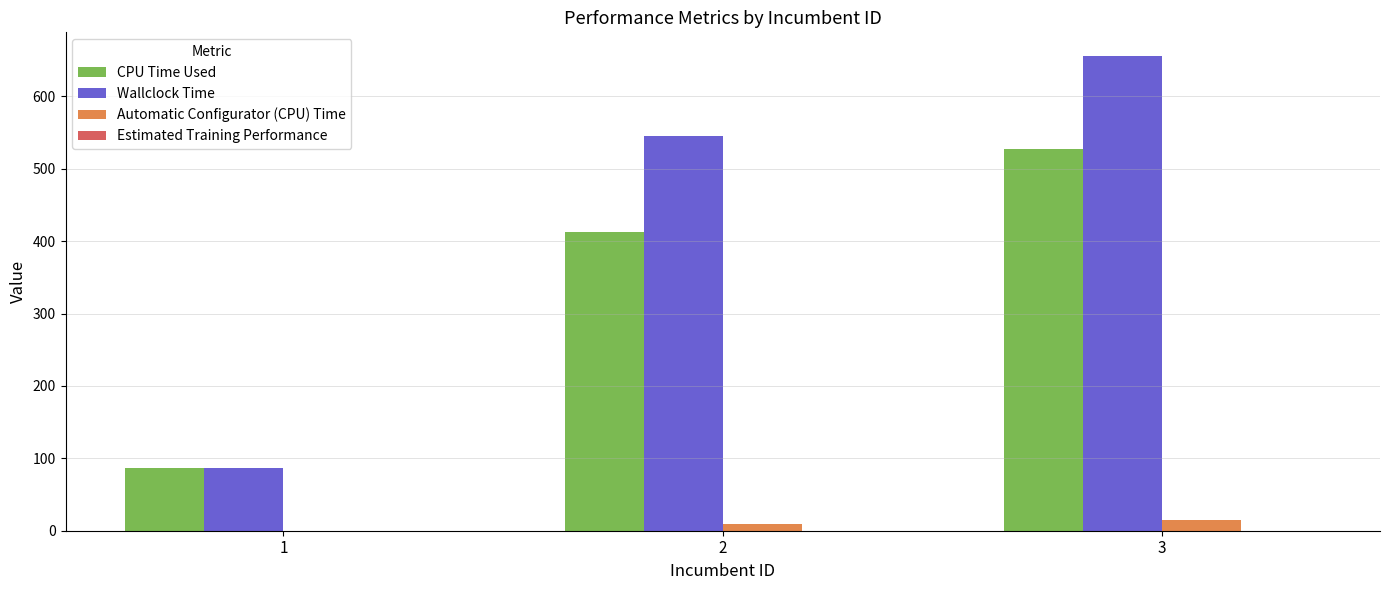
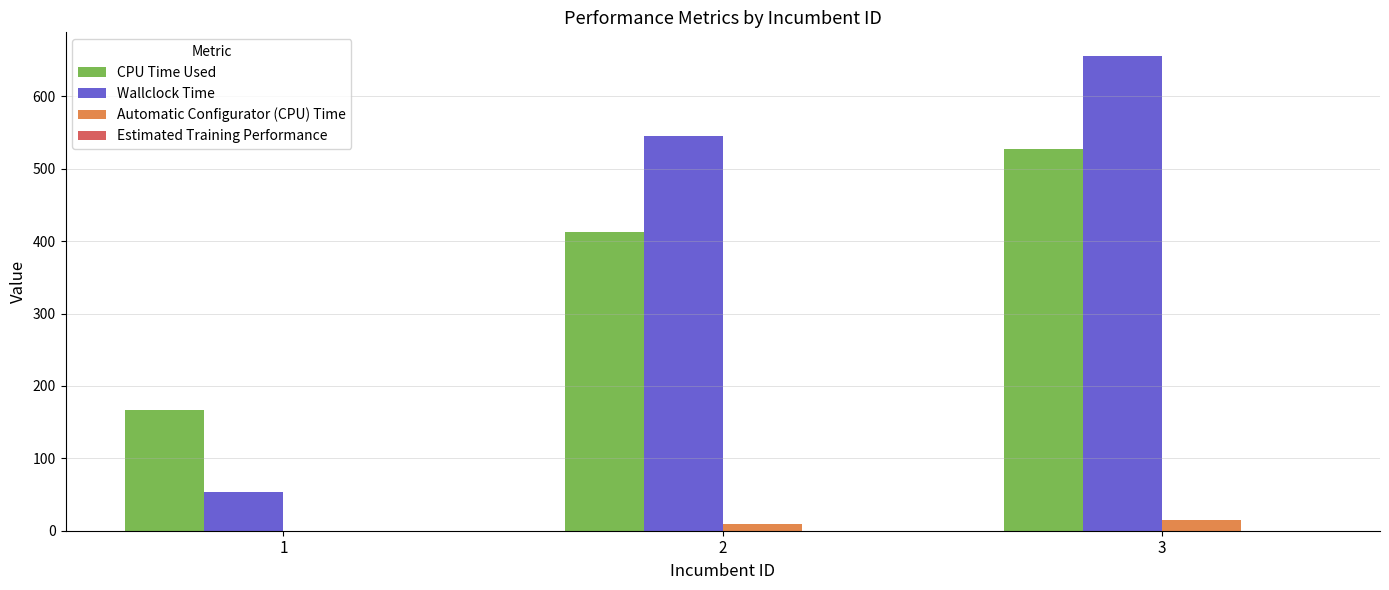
CPU Time Used, 1: 90 -> 170
Wallclock Time, 1: 90 -> 50
